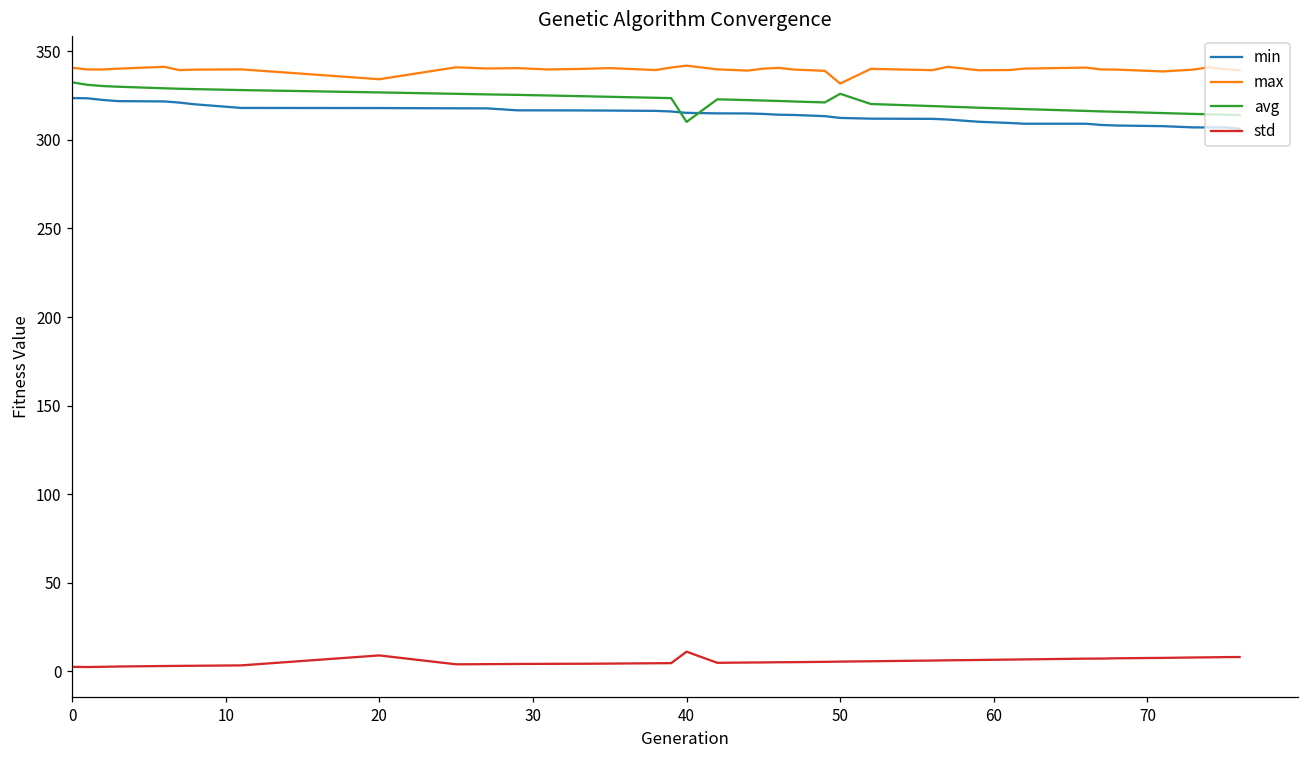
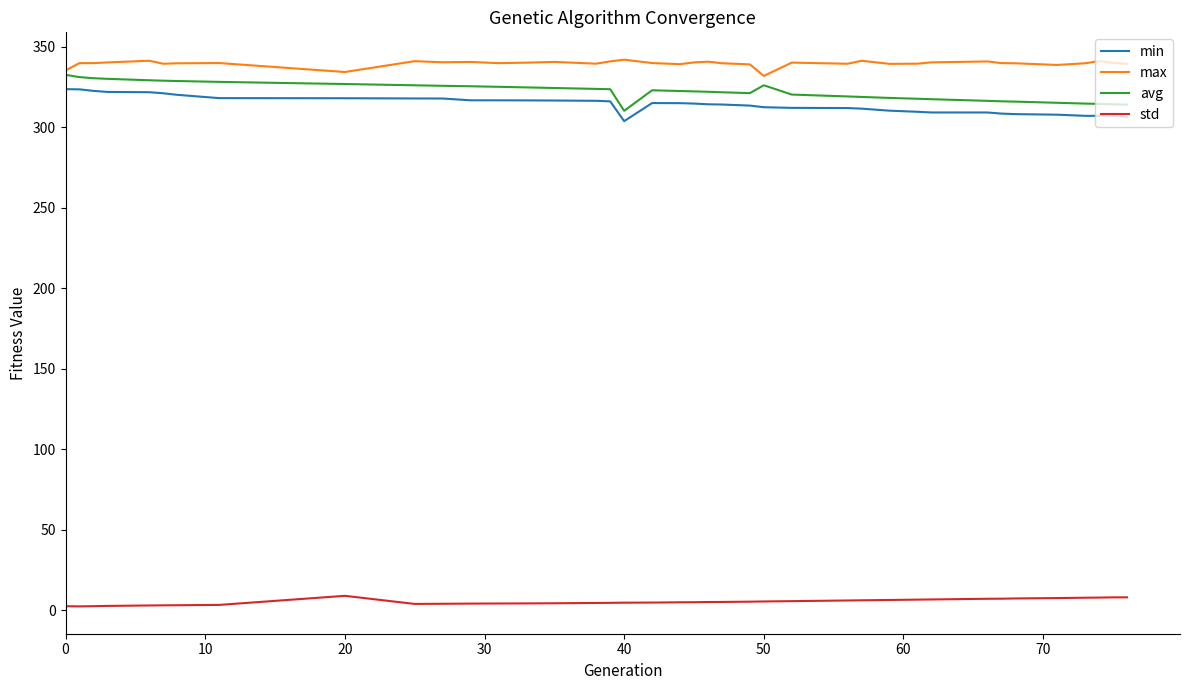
max, 0: 341 -> 335
min, 40: 315 -> 304
std, 40: 11 -> 5
